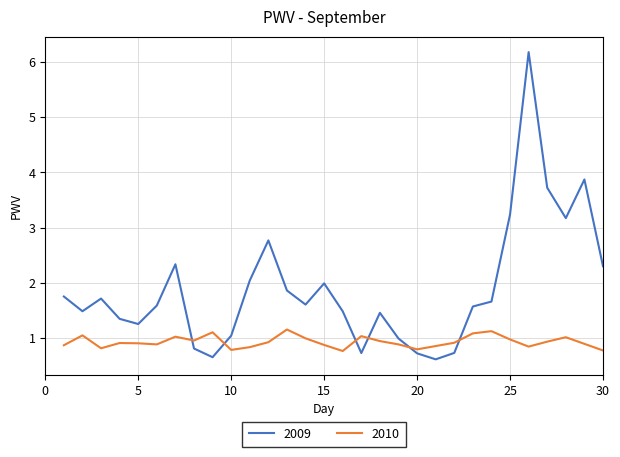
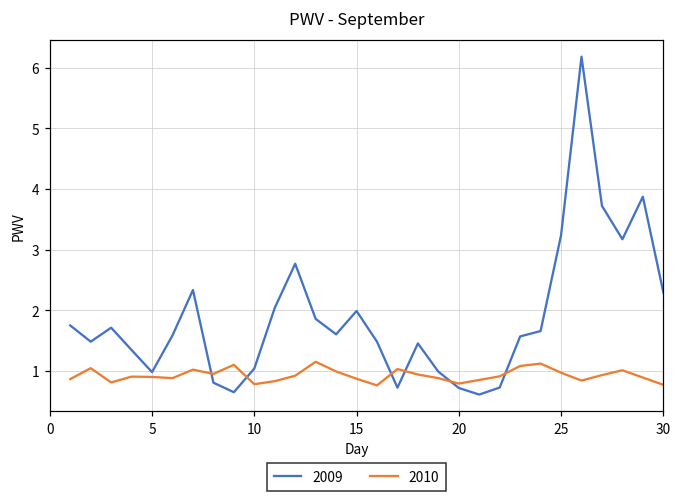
2009, 5: 1.2 -> 1.0
